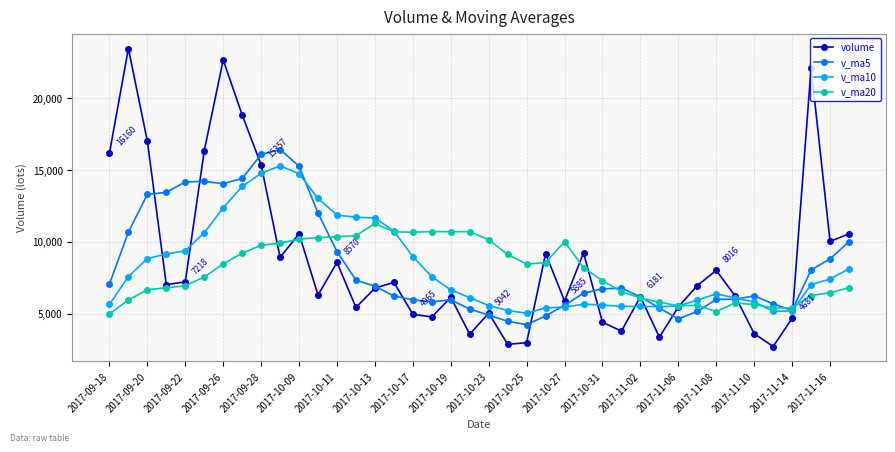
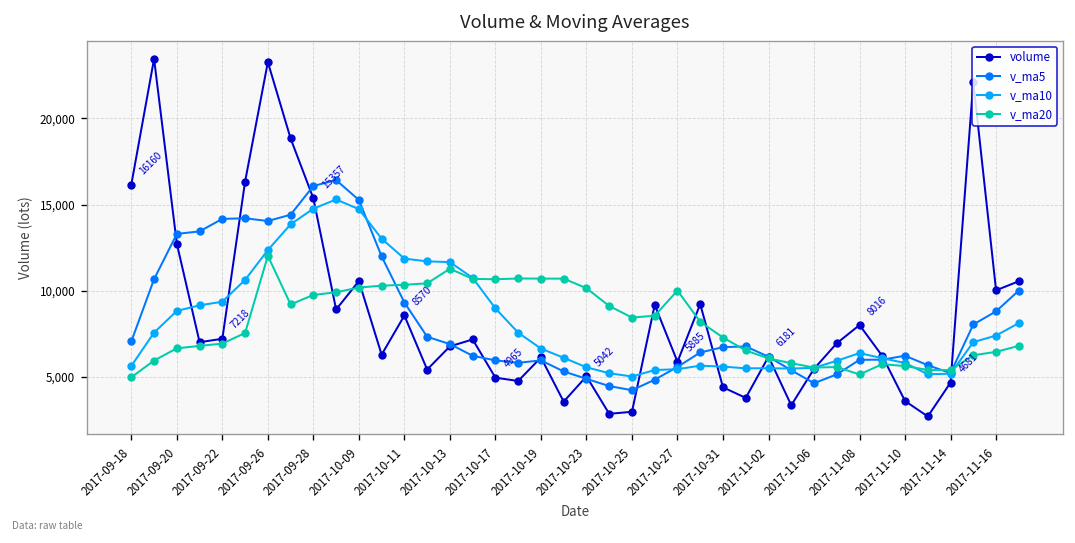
volume, 2017-09-20: 17,000 -> 12,700
volume, 2017-09-26: 22,700 -> 23,300
v_ma20, 2017-09-26: 8,500 -> 12,000
